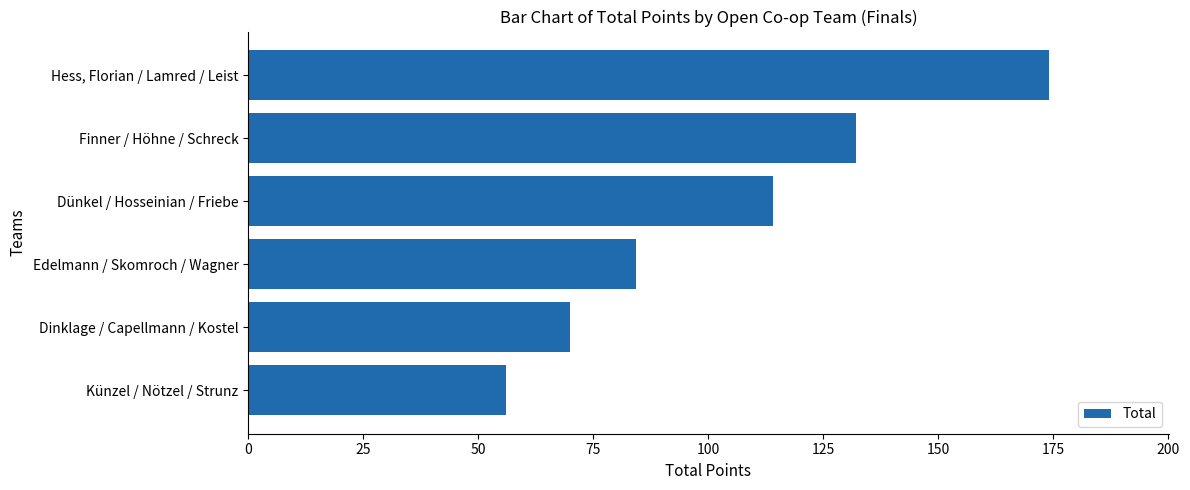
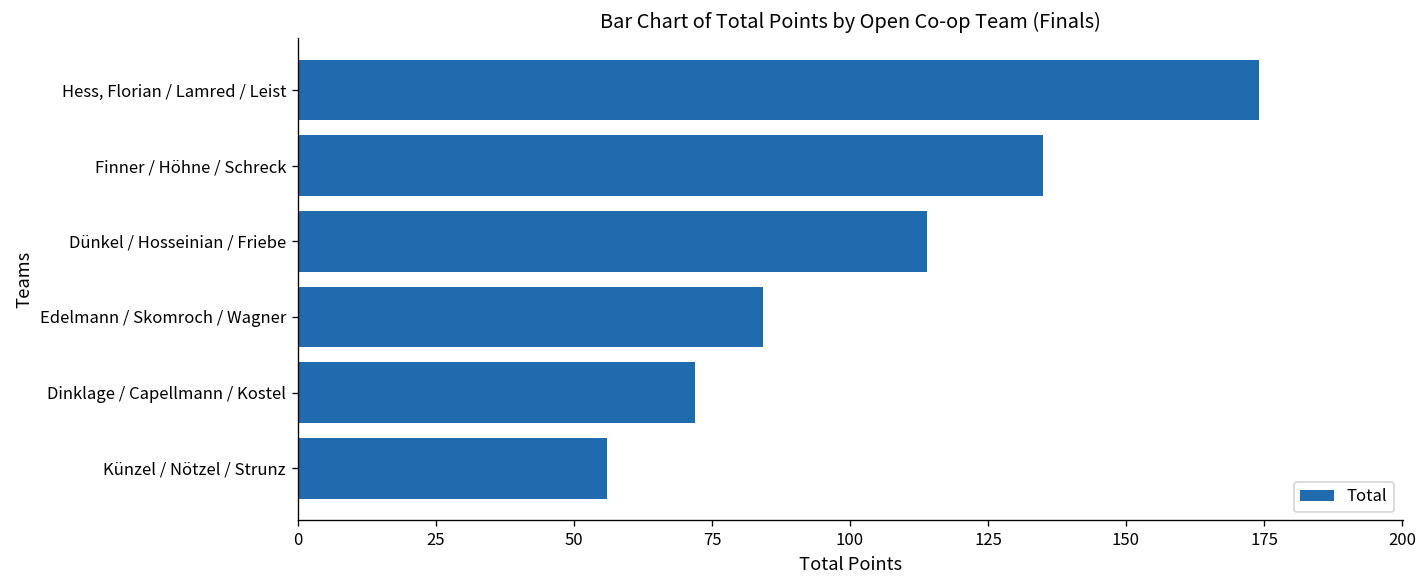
Finner / Höhne / Schreck: 132 -> 135
Dinklage / Capellmann / Kostel: 70 -> 72
